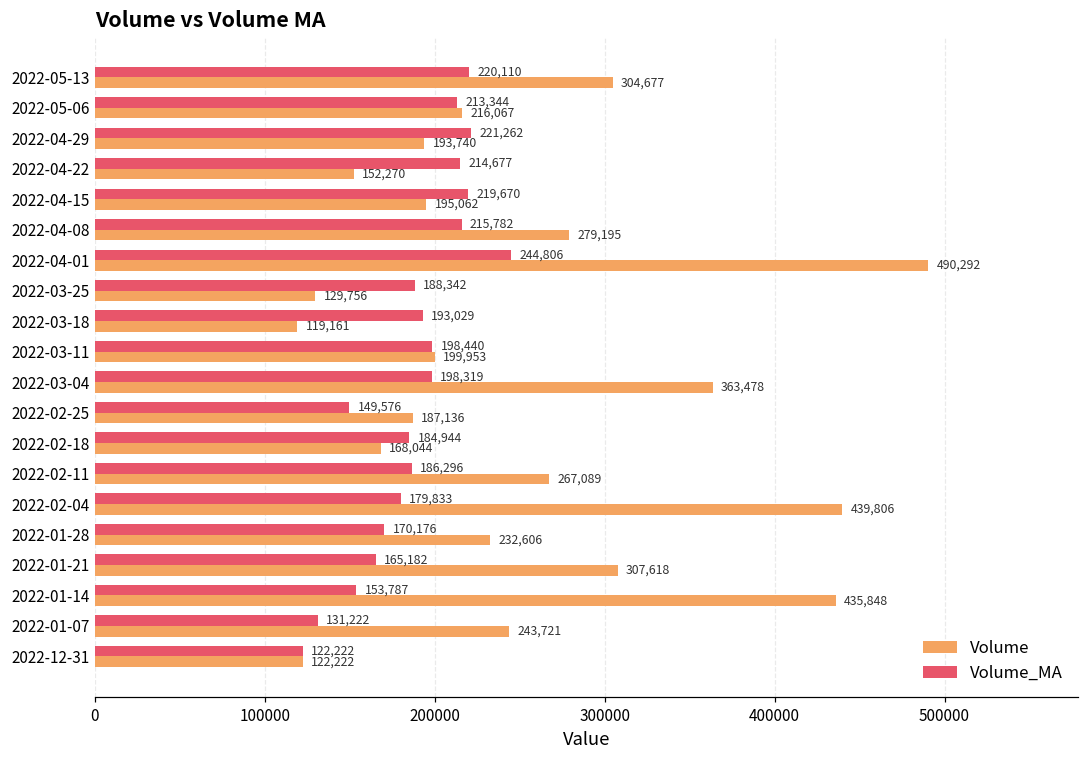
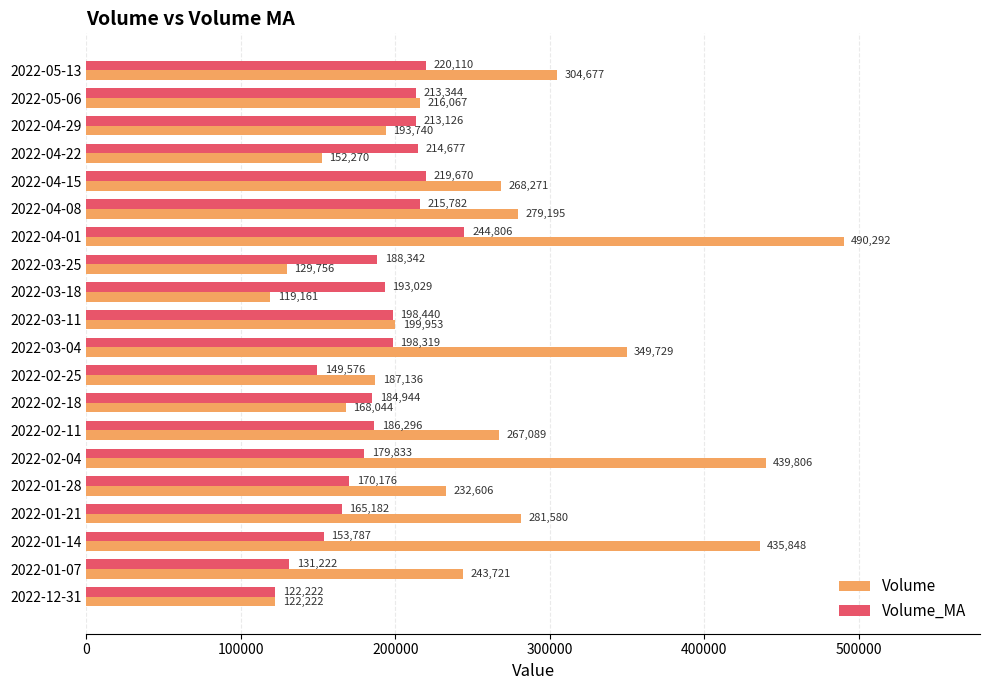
Volume_MA, 2022-04-29: 221,262 -> 213,126
Volume, 2022-04-15: 195,062 -> 268,271
Volume, 2022-03-04: 363,478 -> 349,729
Volume, 2022-01-21: 307,618 -> 281,580
